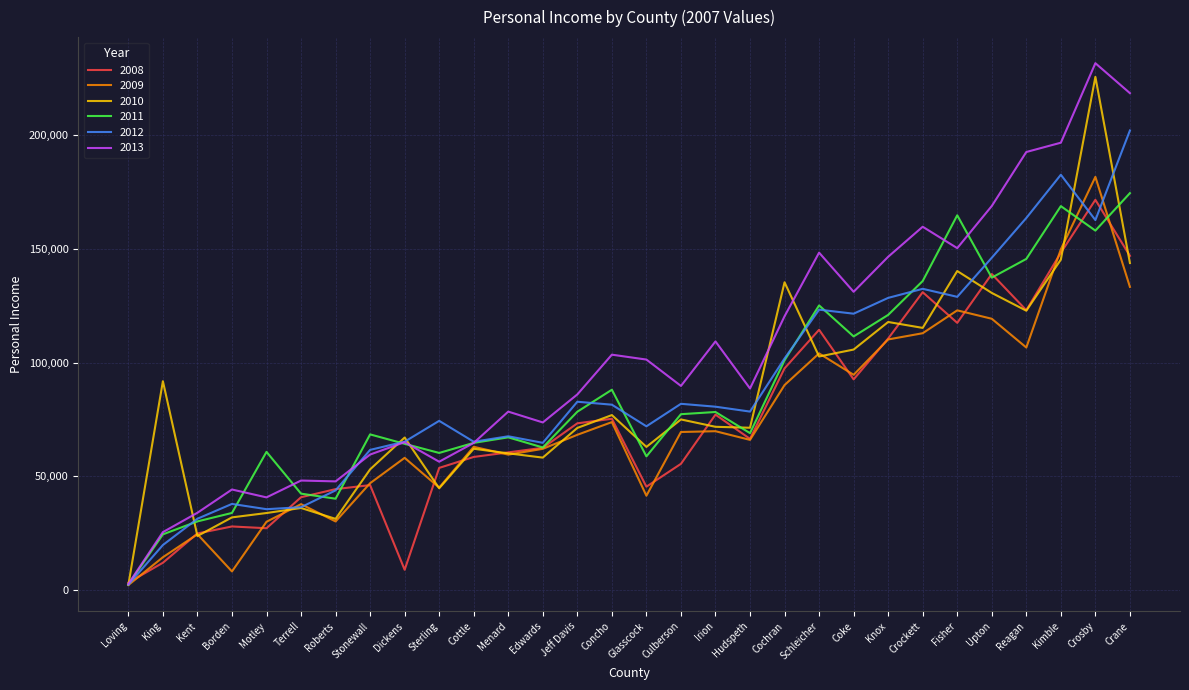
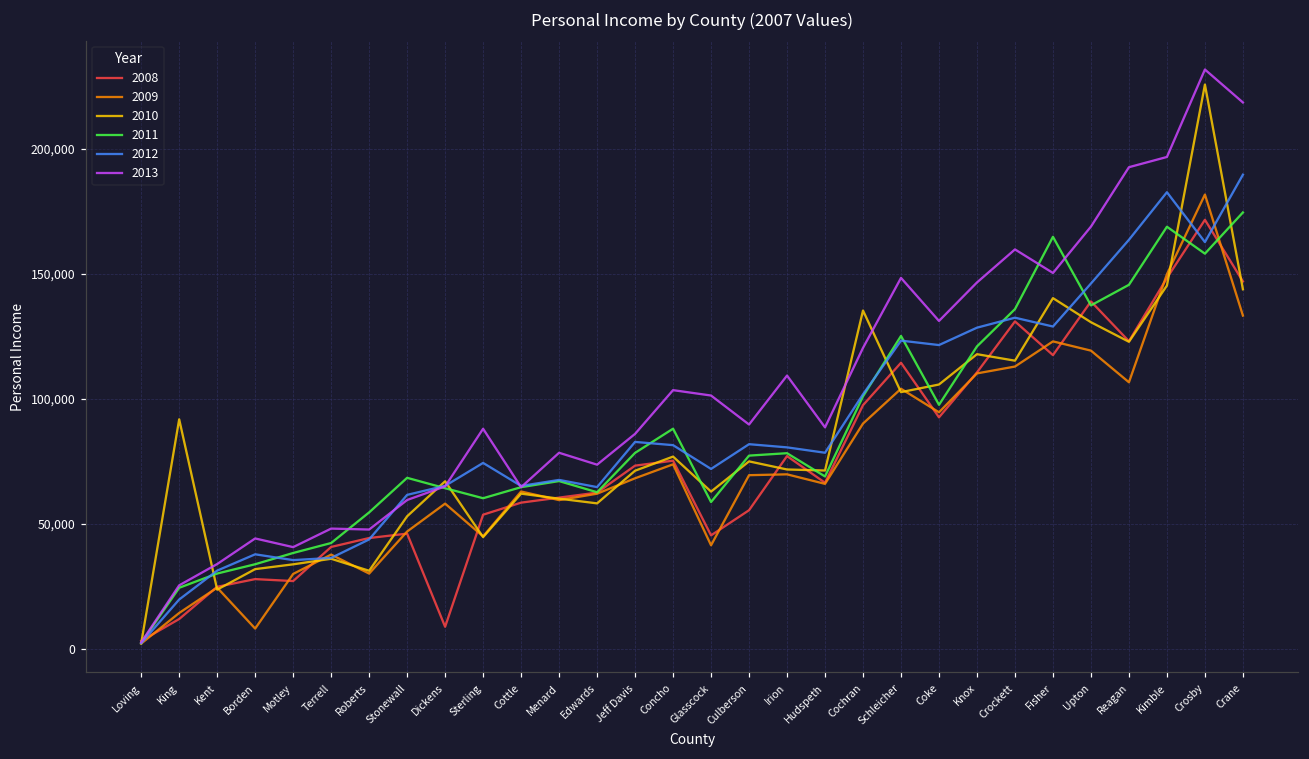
2011, Motley: 61,000 -> 38,000
2011, Roberts: 40,000 -> 55,000
2013, Sterling: 56,000 -> 88,000
2011, Coke: 112,000 -> 98,000
2012, Crane: 202,000 -> 190,000
